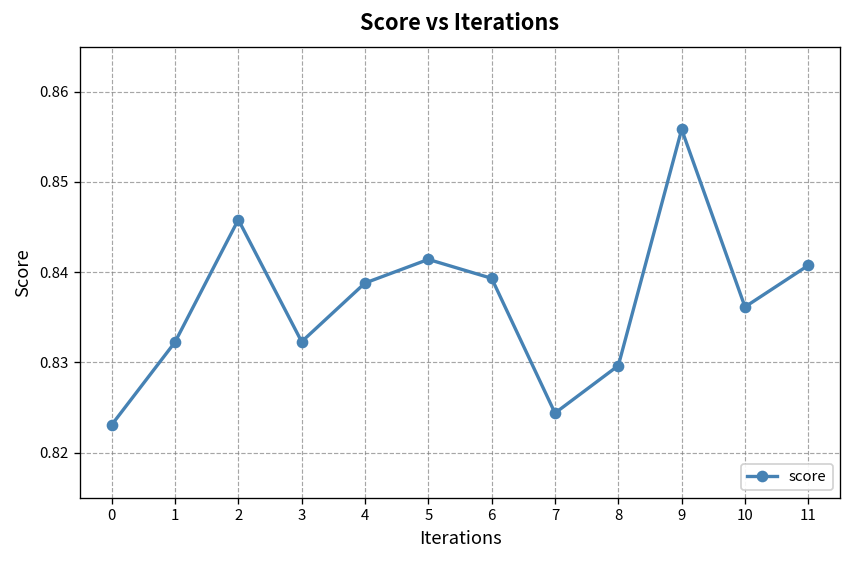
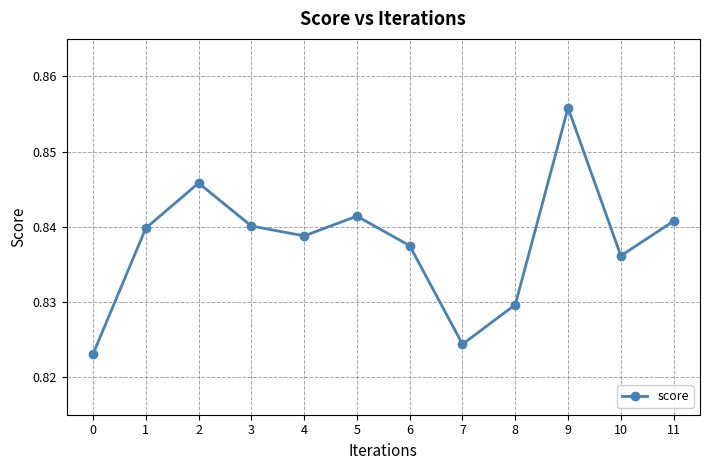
1: 0.832 -> 0.840
3: 0.832 -> 0.840
6: 0.839 -> 0.837
